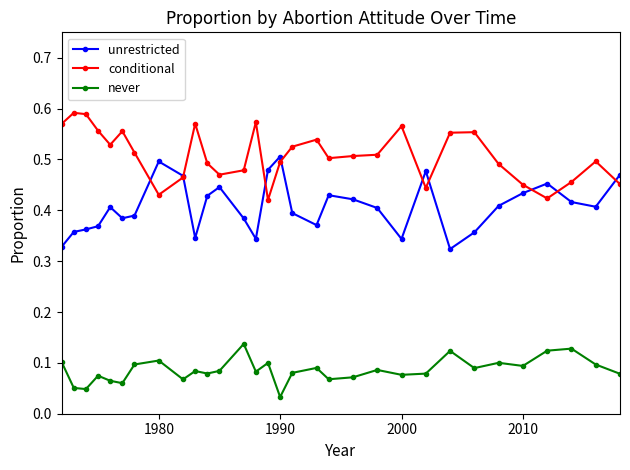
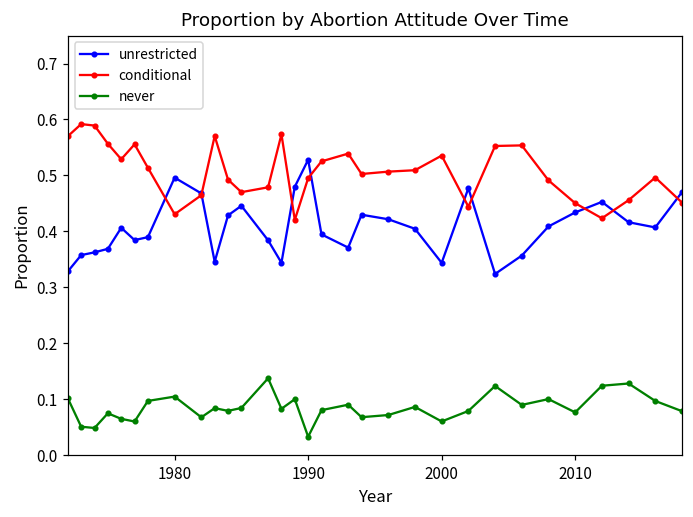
unrestricted, 1990: 0.51 -> 0.53
conditional, 2000: 0.57 -> 0.54
never, 2000: 0.08 -> 0.06
never, 2010: 0.09 -> 0.08
